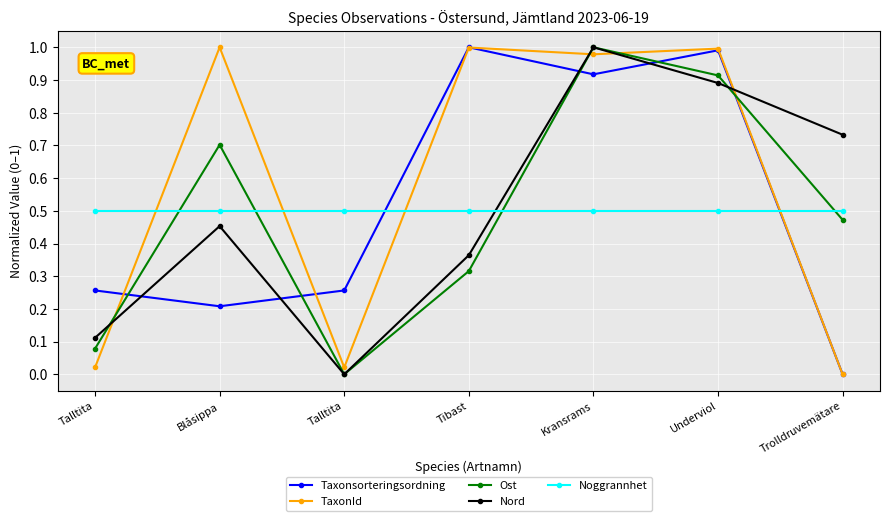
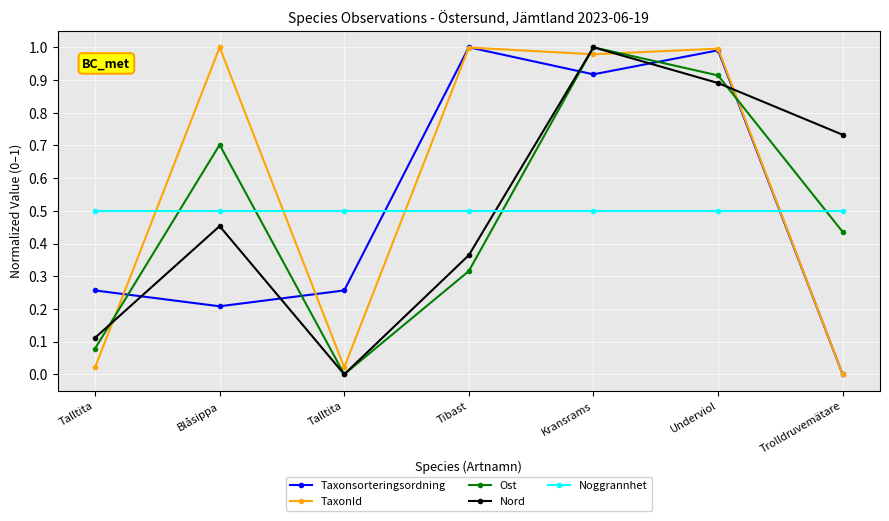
Ost, Trolldruvemätare: 0.47 -> 0.44
